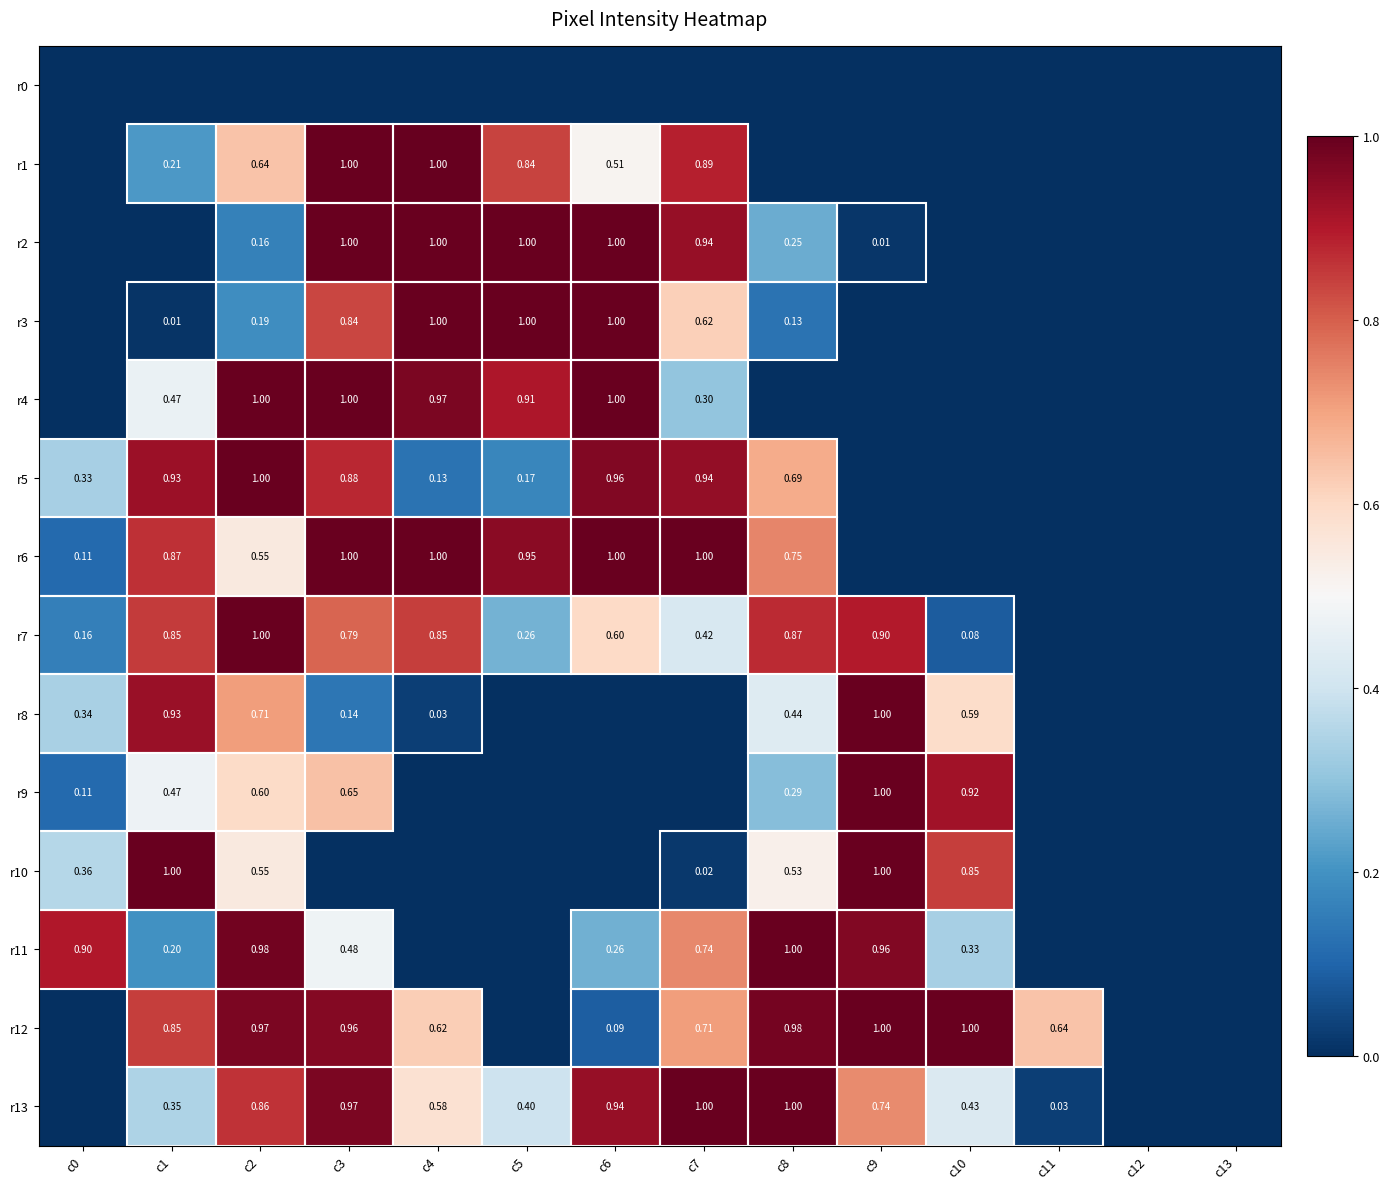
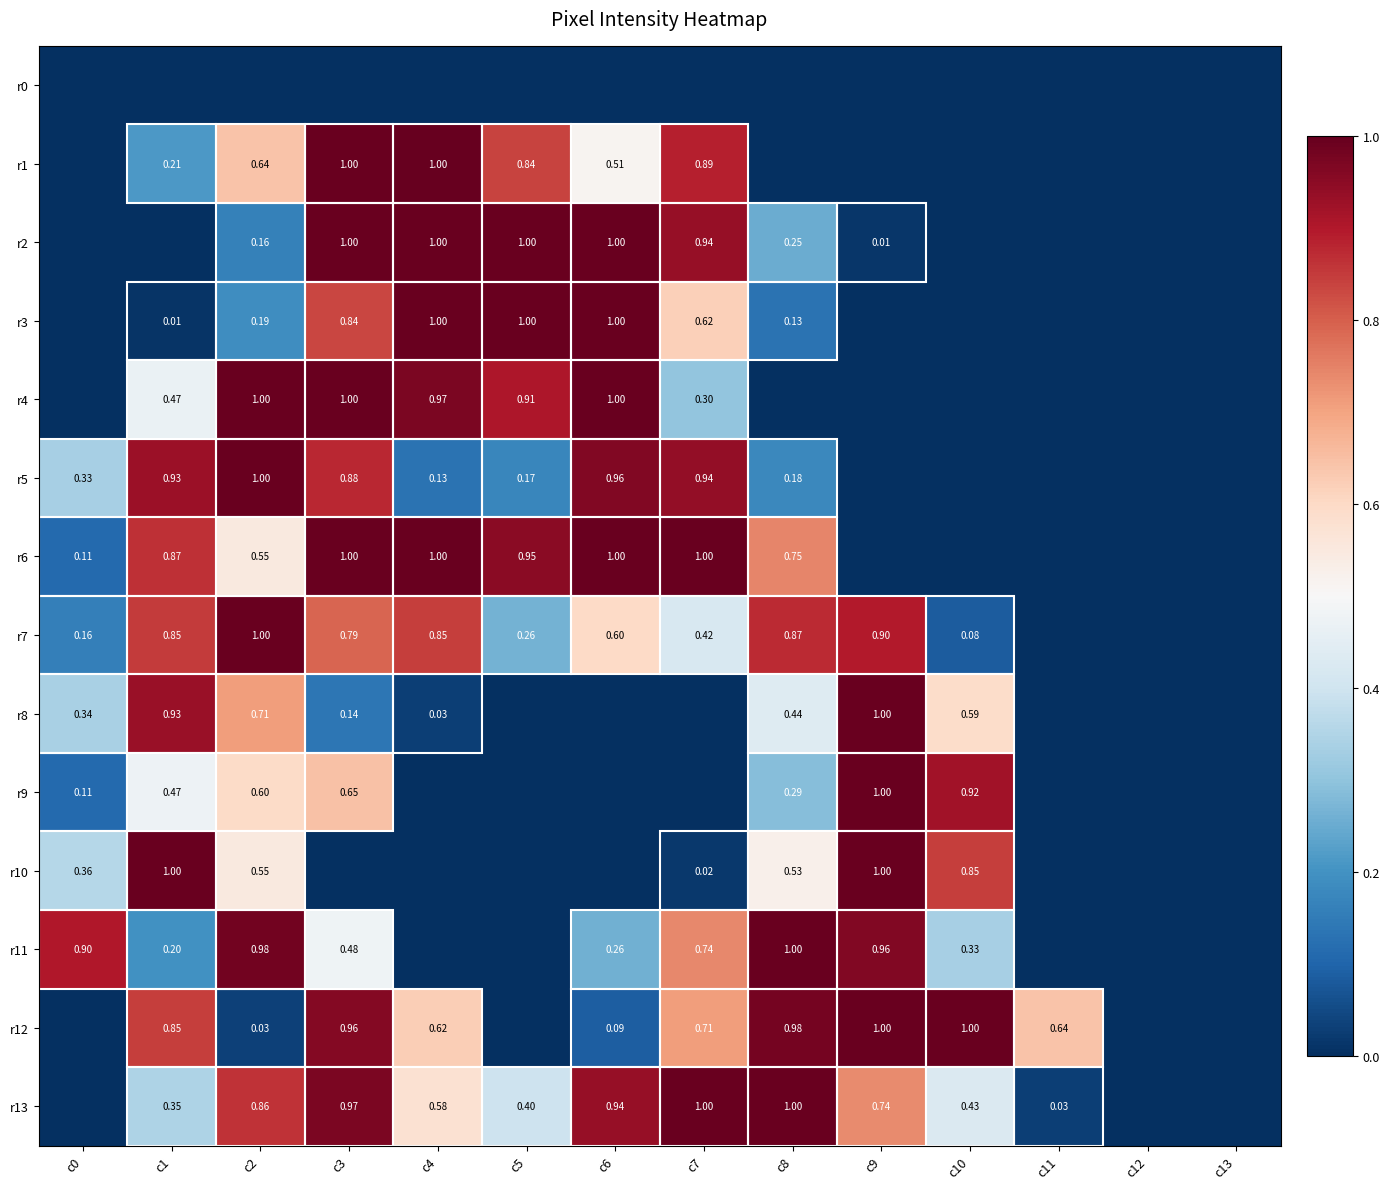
r5, c8: 0.69 -> 0.18
r12, c2: 0.97 -> 0.03
